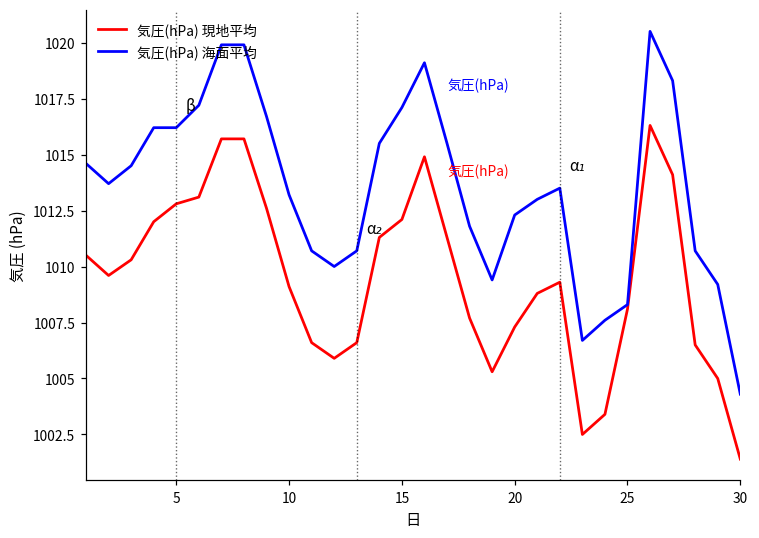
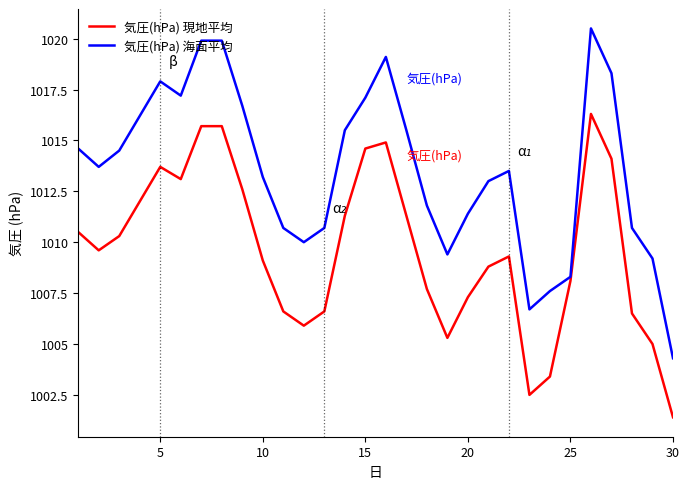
気圧(hPa) 現地平均, 5: 1012.8 -> 1013.7
気圧(hPa) 海面平均, 5: 1016.2 -> 1017.9
気圧(hPa) 現地平均, 15: 1012.1 -> 1014.6
気圧(hPa) 海面平均, 20: 1012.3 -> 1011.4
